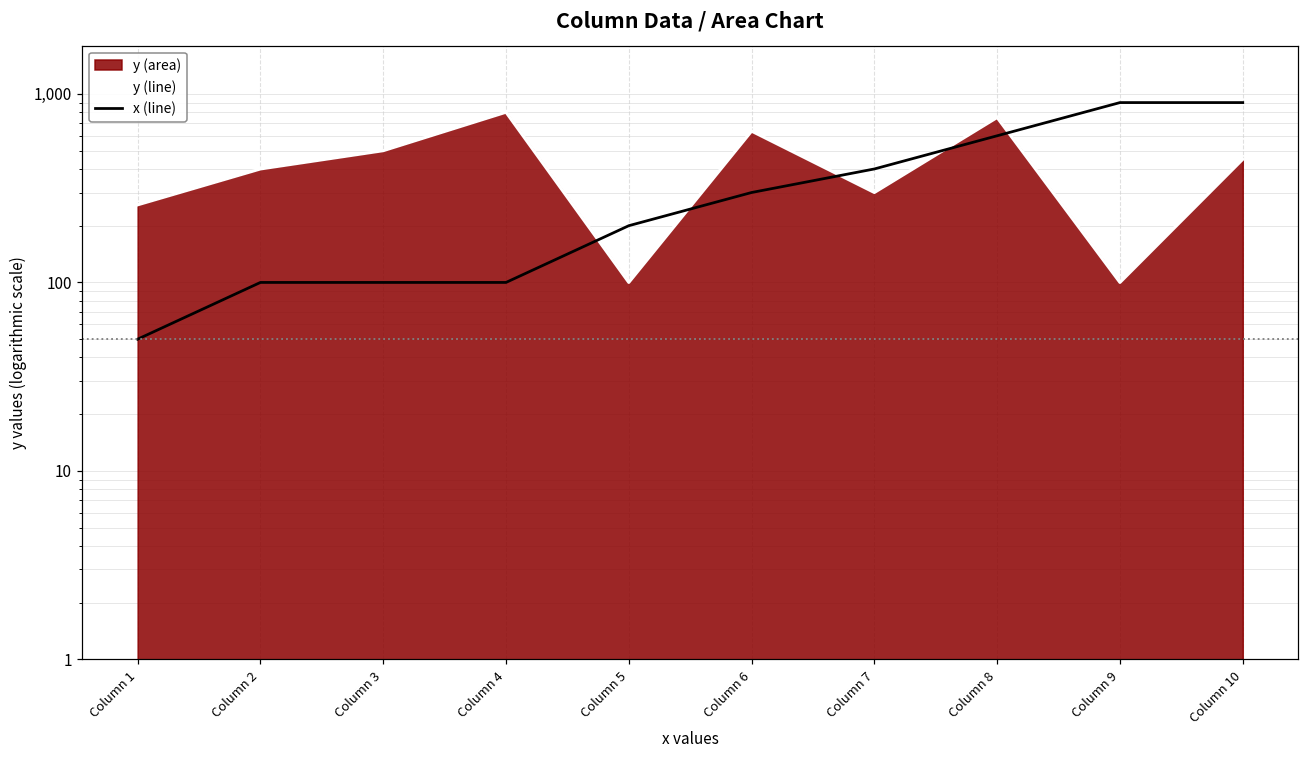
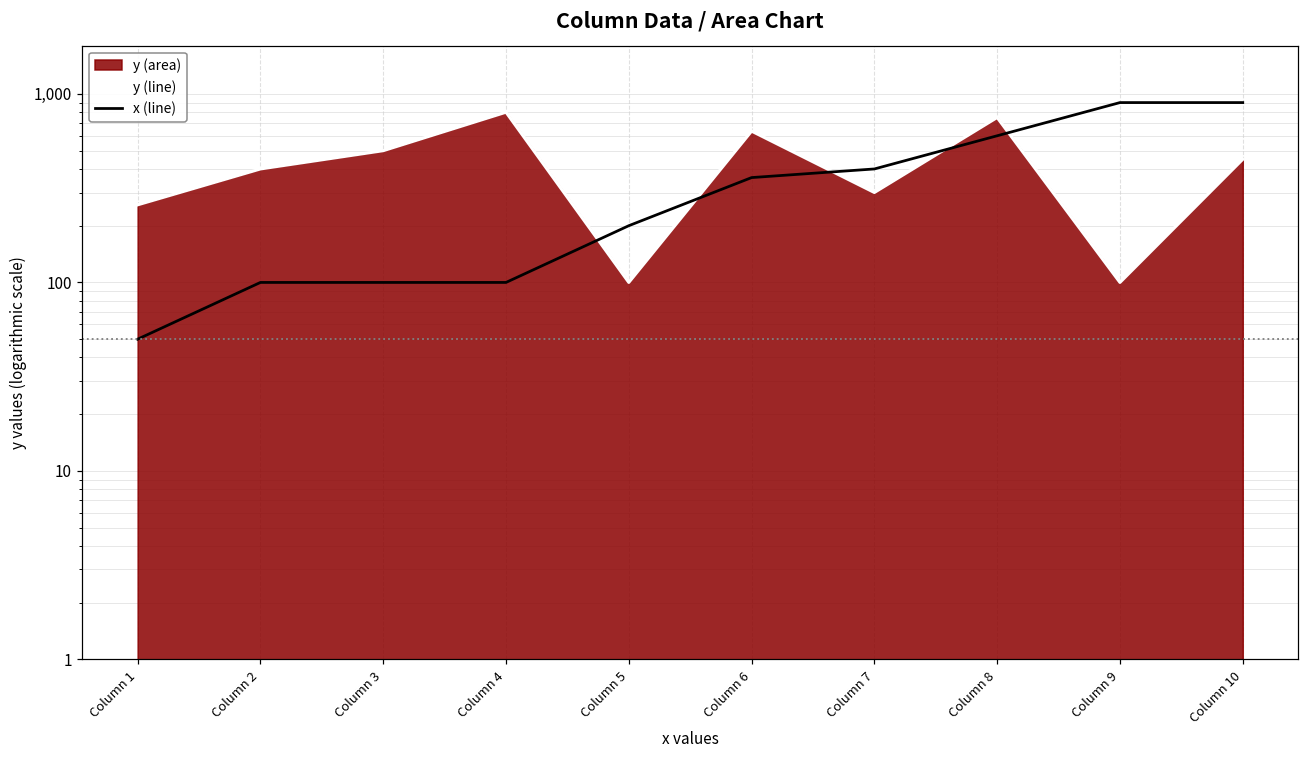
x (line), Column 6: 300 -> 360
